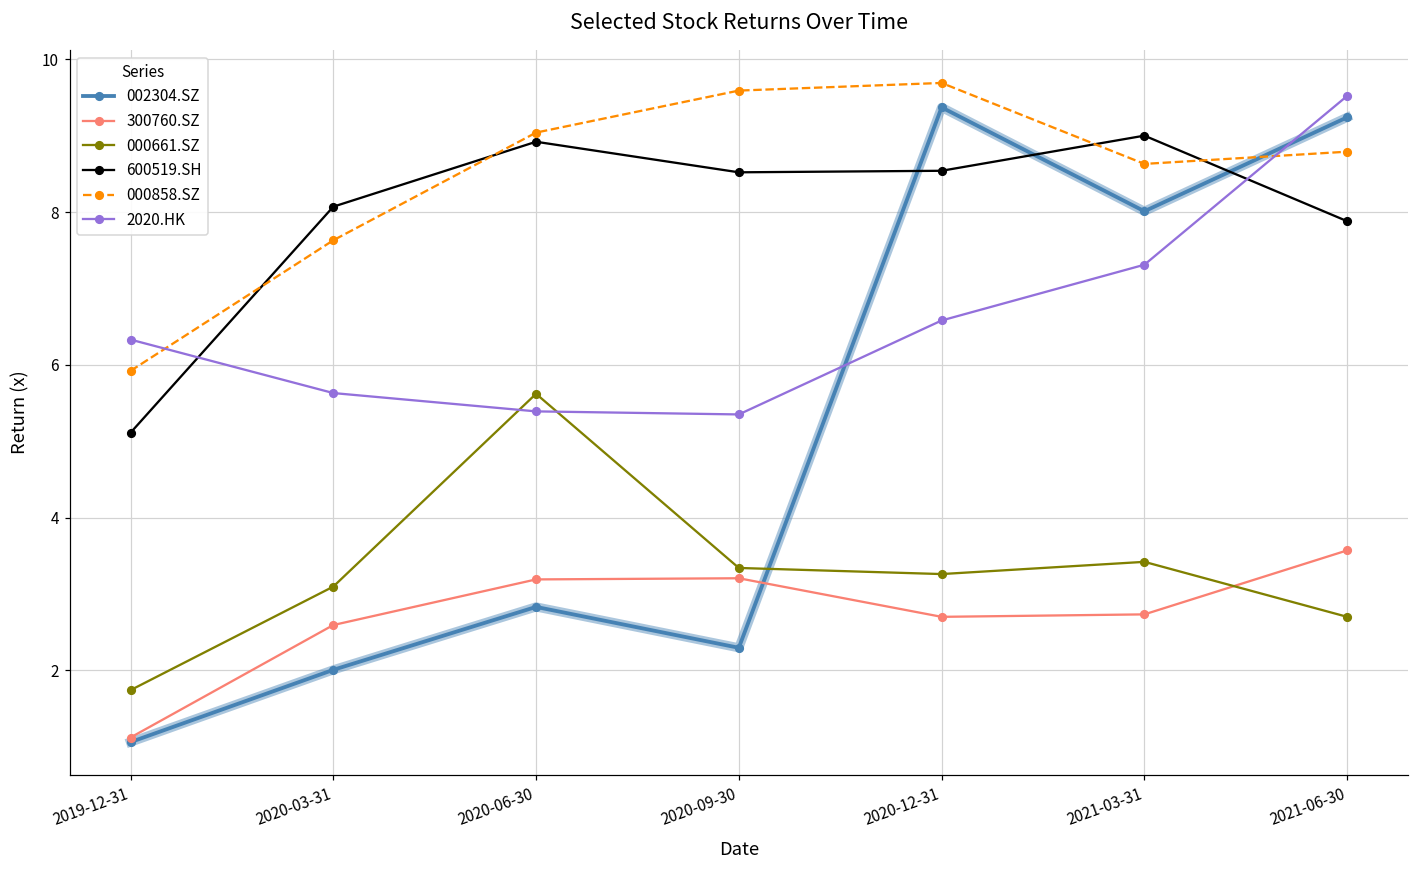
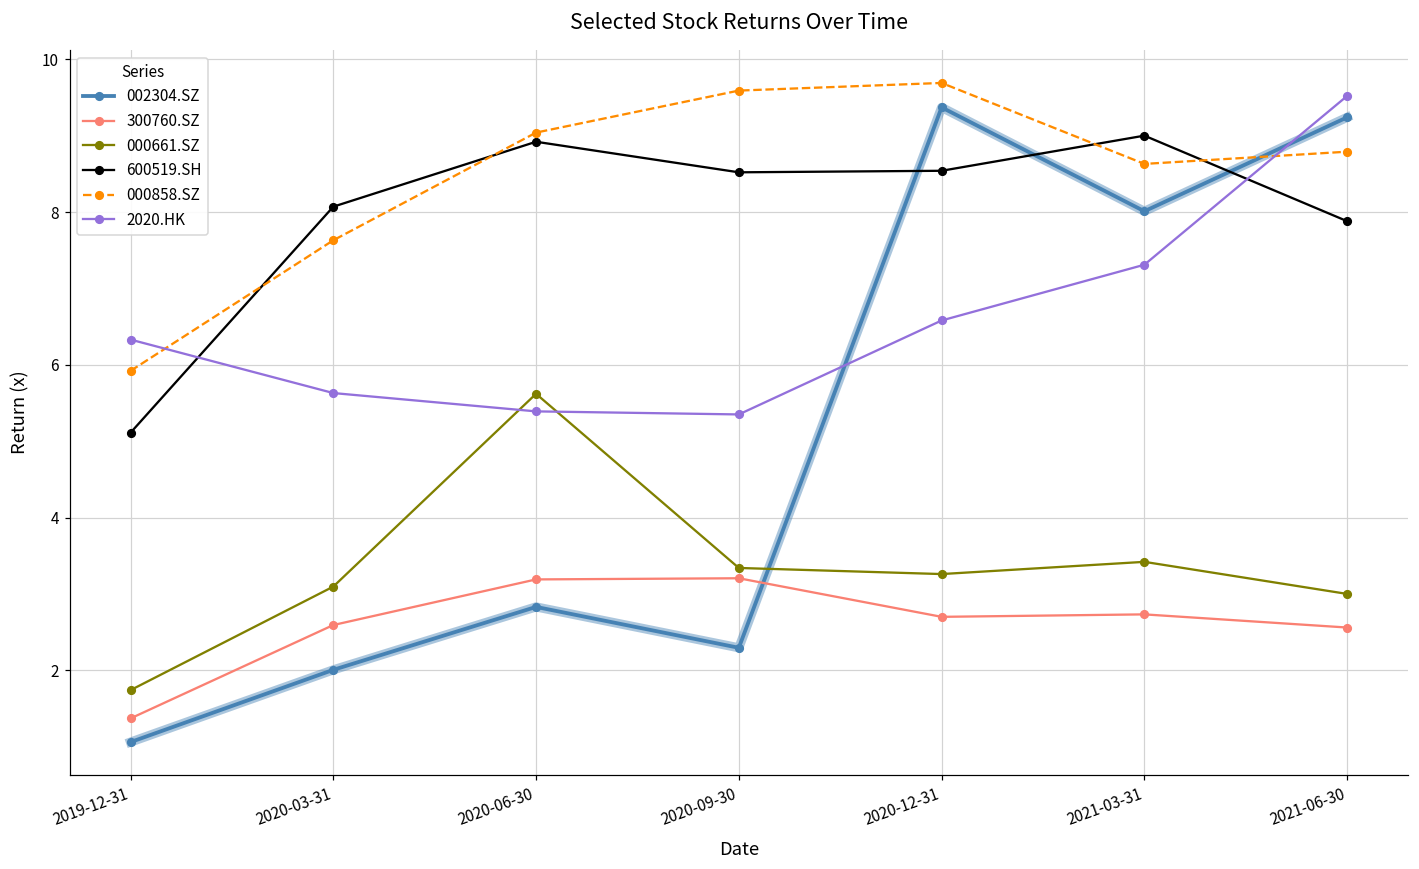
300760.SZ, 2019-12-31: 1.1 -> 1.4
300760.SZ, 2021-06-30: 3.6 -> 2.6
000661.SZ, 2021-06-30: 2.7 -> 3.0
